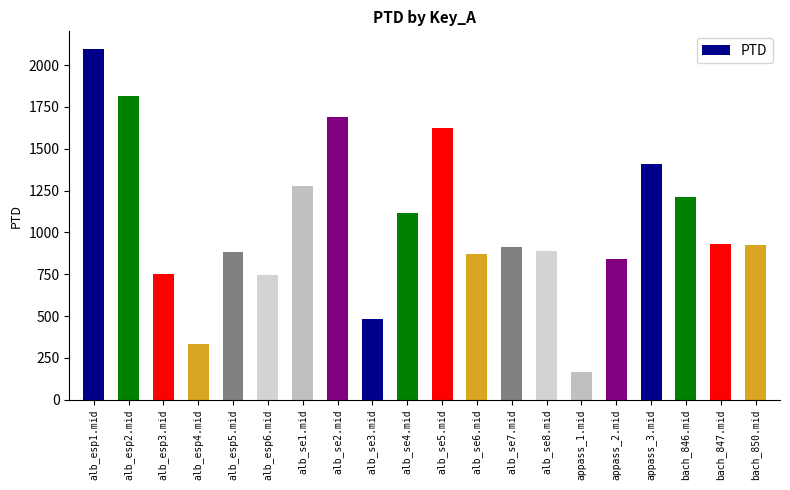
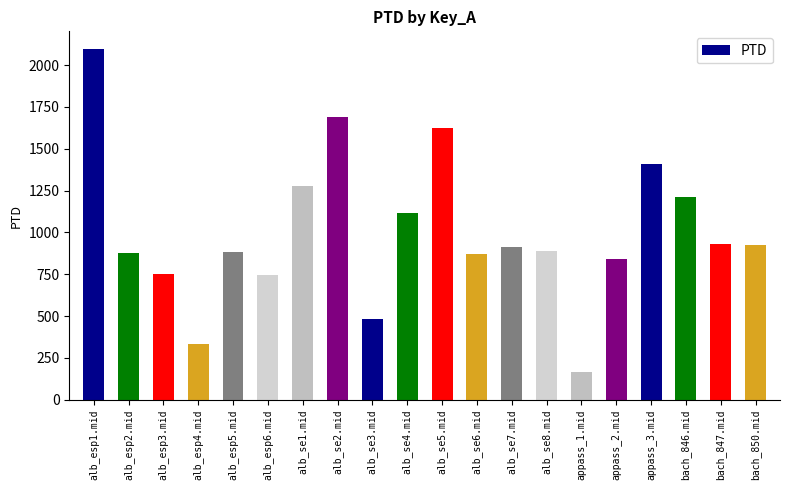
alb_esp2.mid: 1820 -> 870
